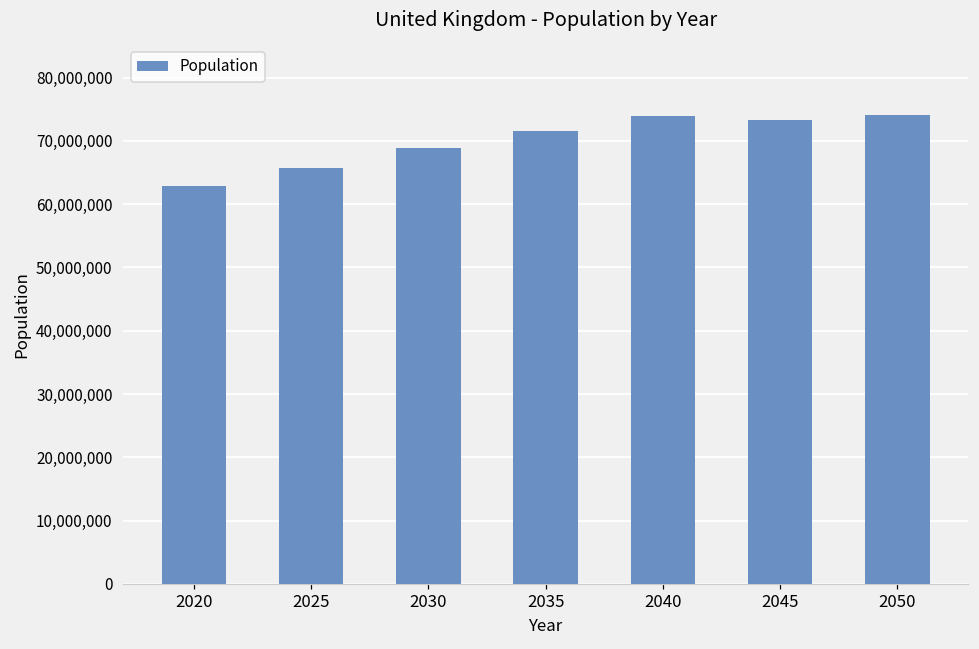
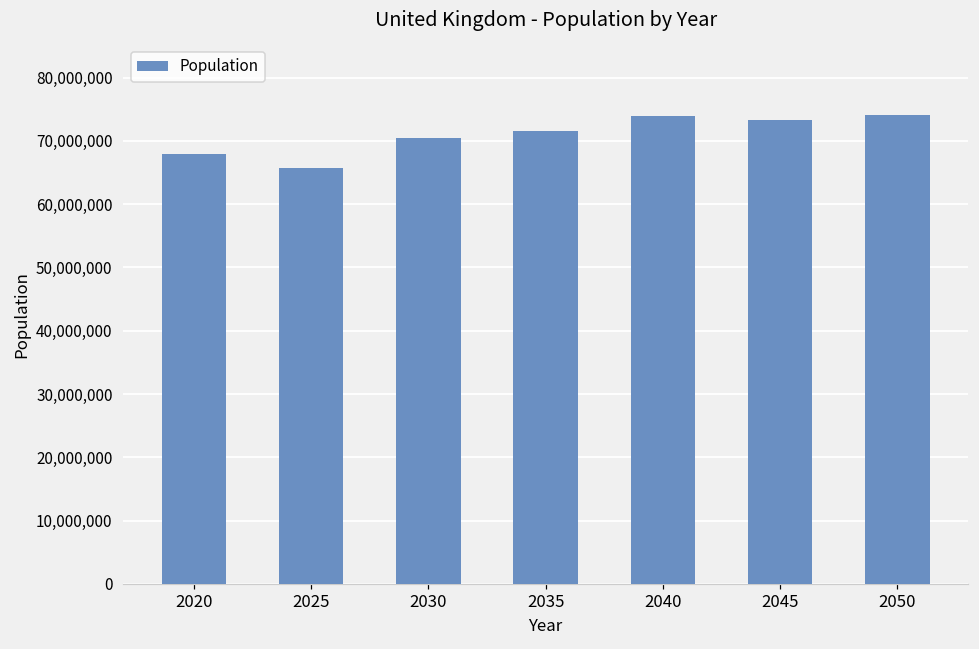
2020: 63,000,000 -> 68,000,000
2030: 69,000,000 -> 70,000,000
